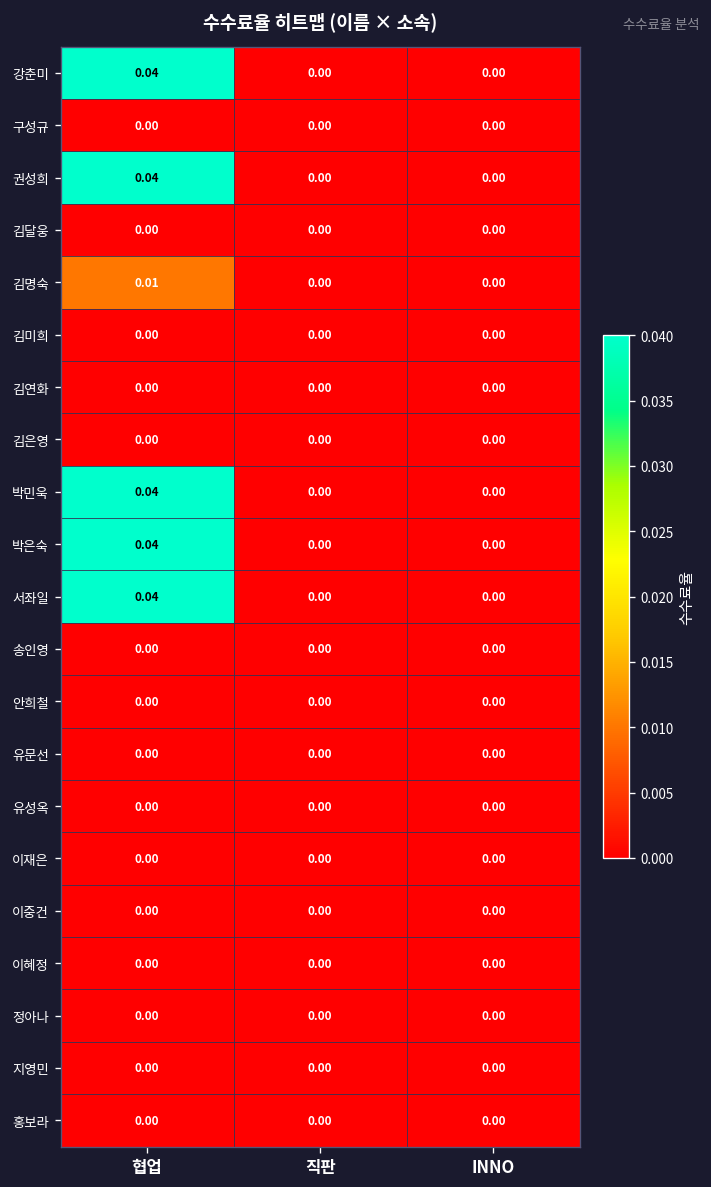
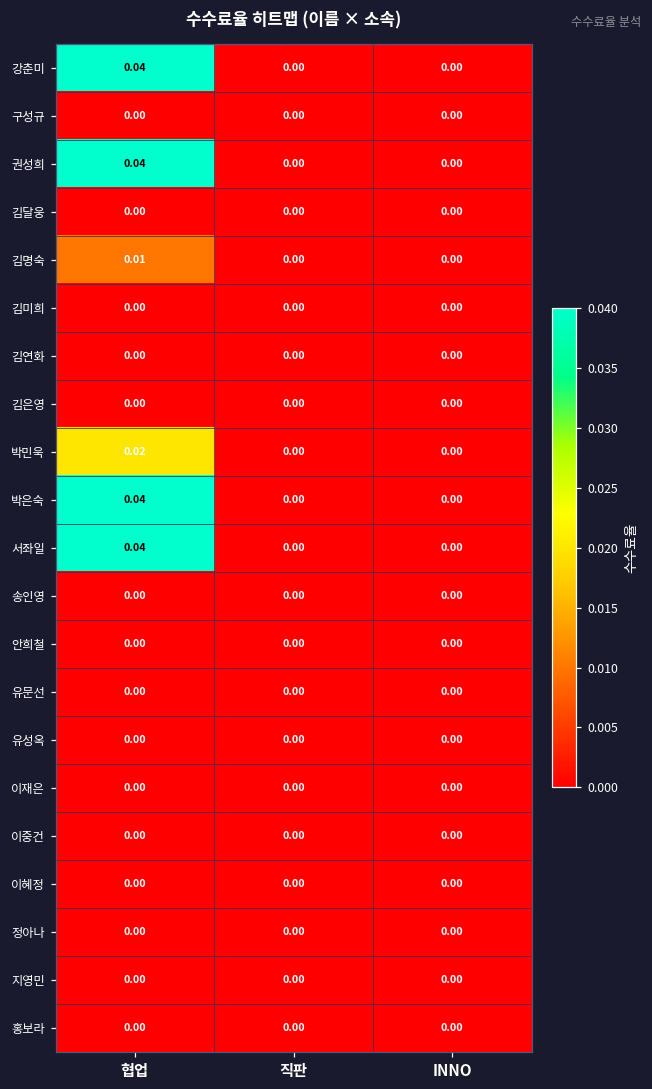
박민욱, 협업: 0.04 -> 0.02
